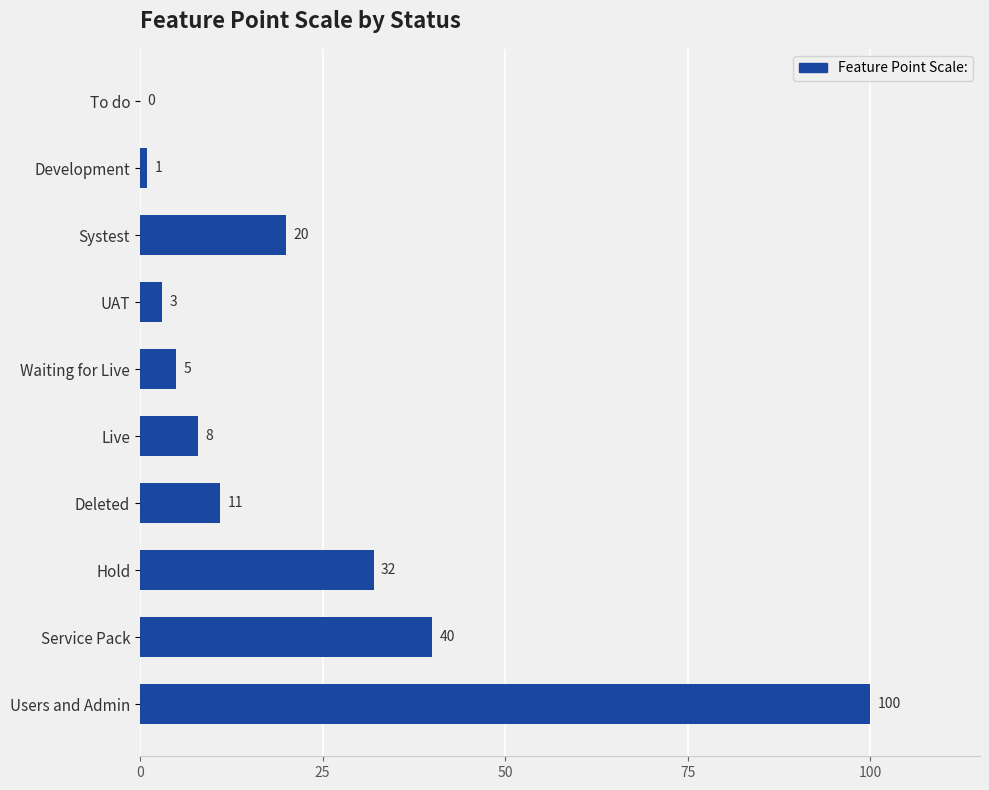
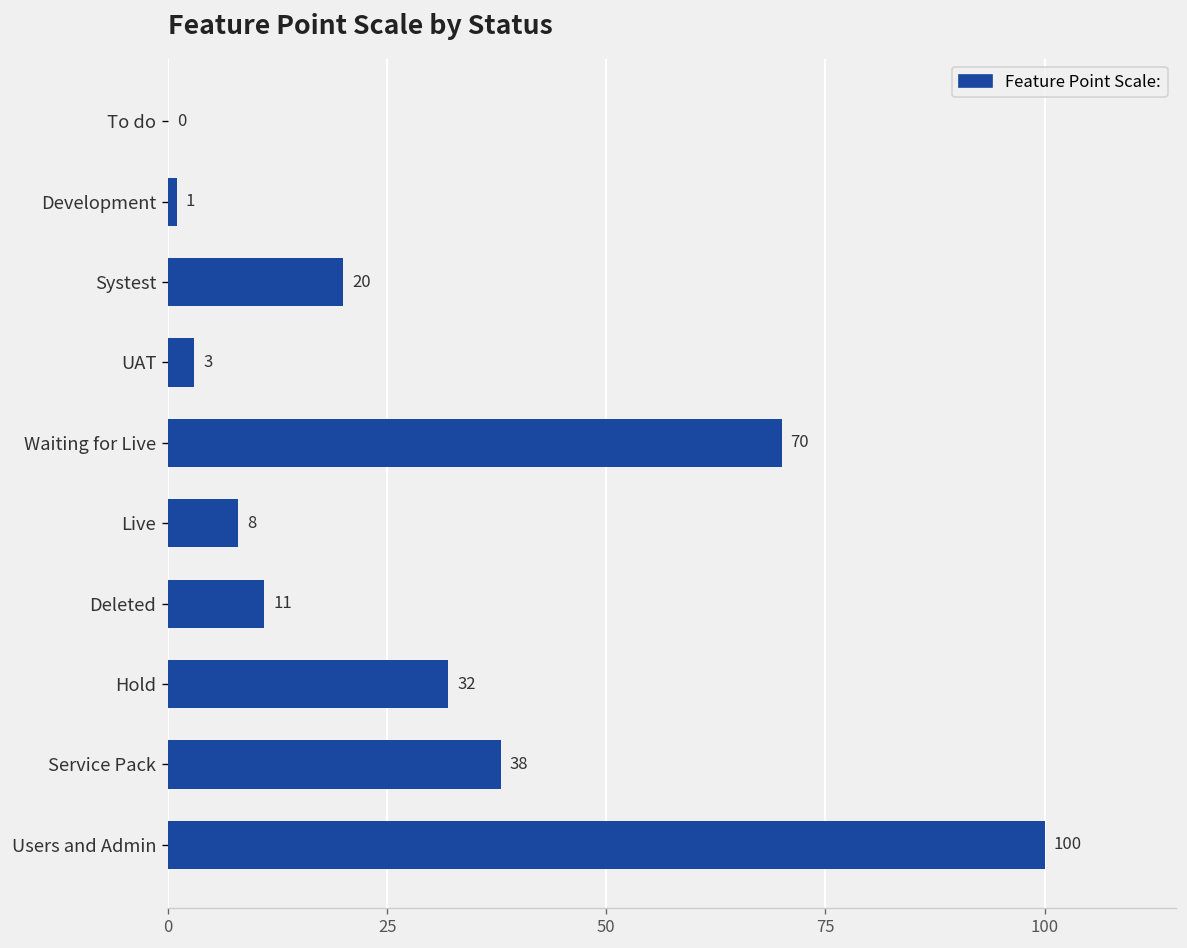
Waiting for Live: 5 -> 70
Service Pack: 40 -> 38
